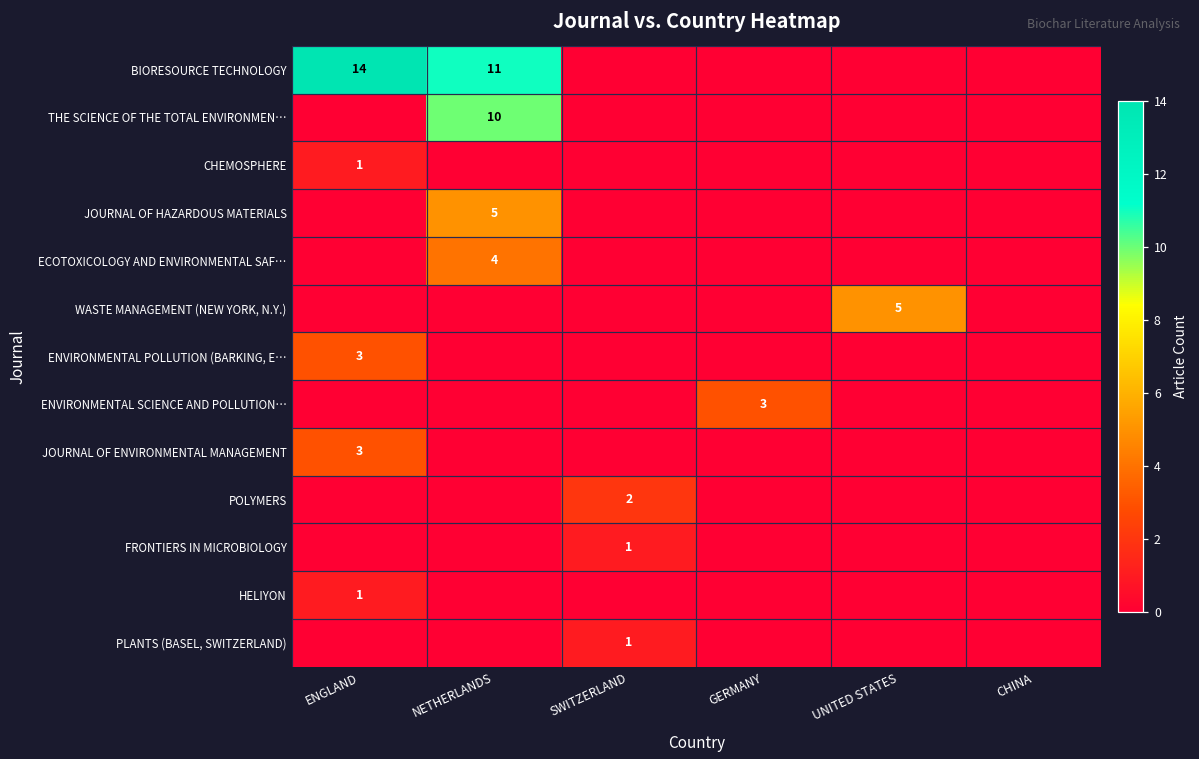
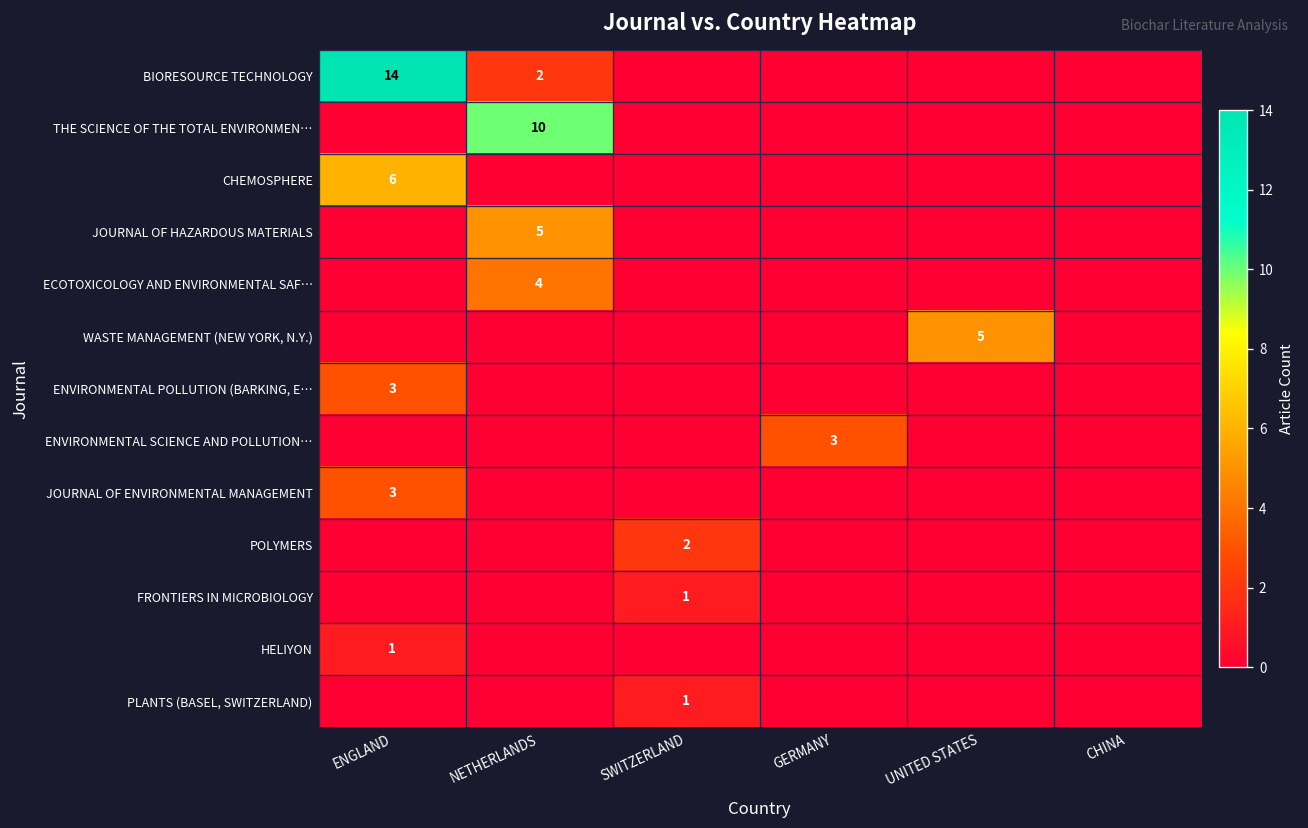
BIORESOURCE TECHNOLOGY, NETHERLANDS: 11 -> 2
CHEMOSPHERE, ENGLAND: 1 -> 6
